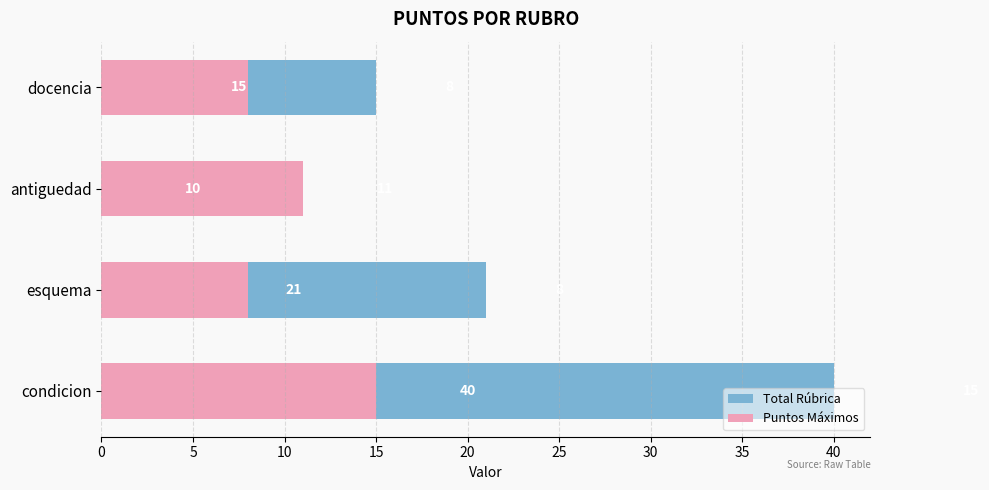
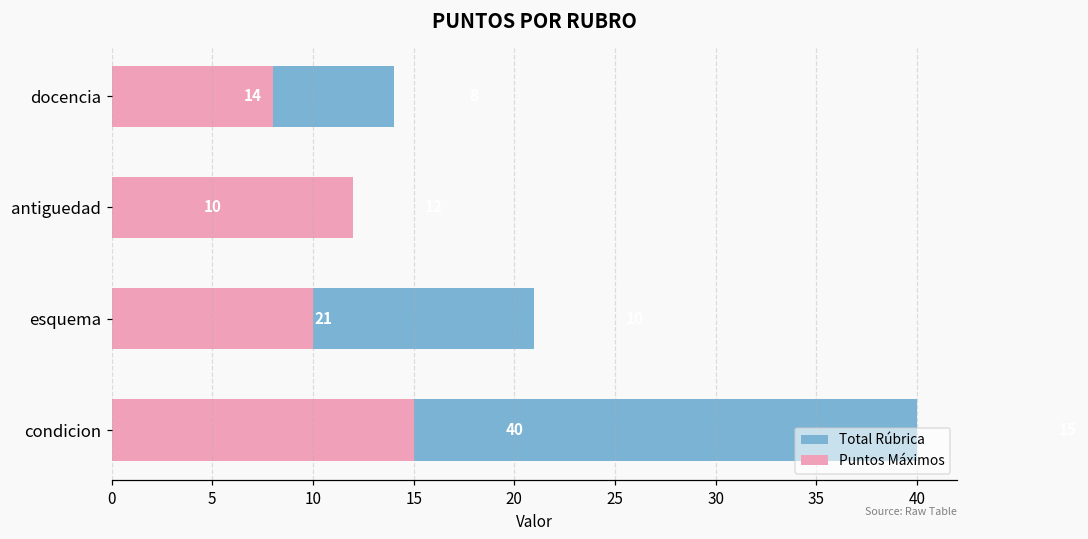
Total Rúbrica, docencia: 15 -> 14
Puntos Máximos, antiguedad: 11 -> 12
Puntos Máximos, esquema: 8 -> 10
